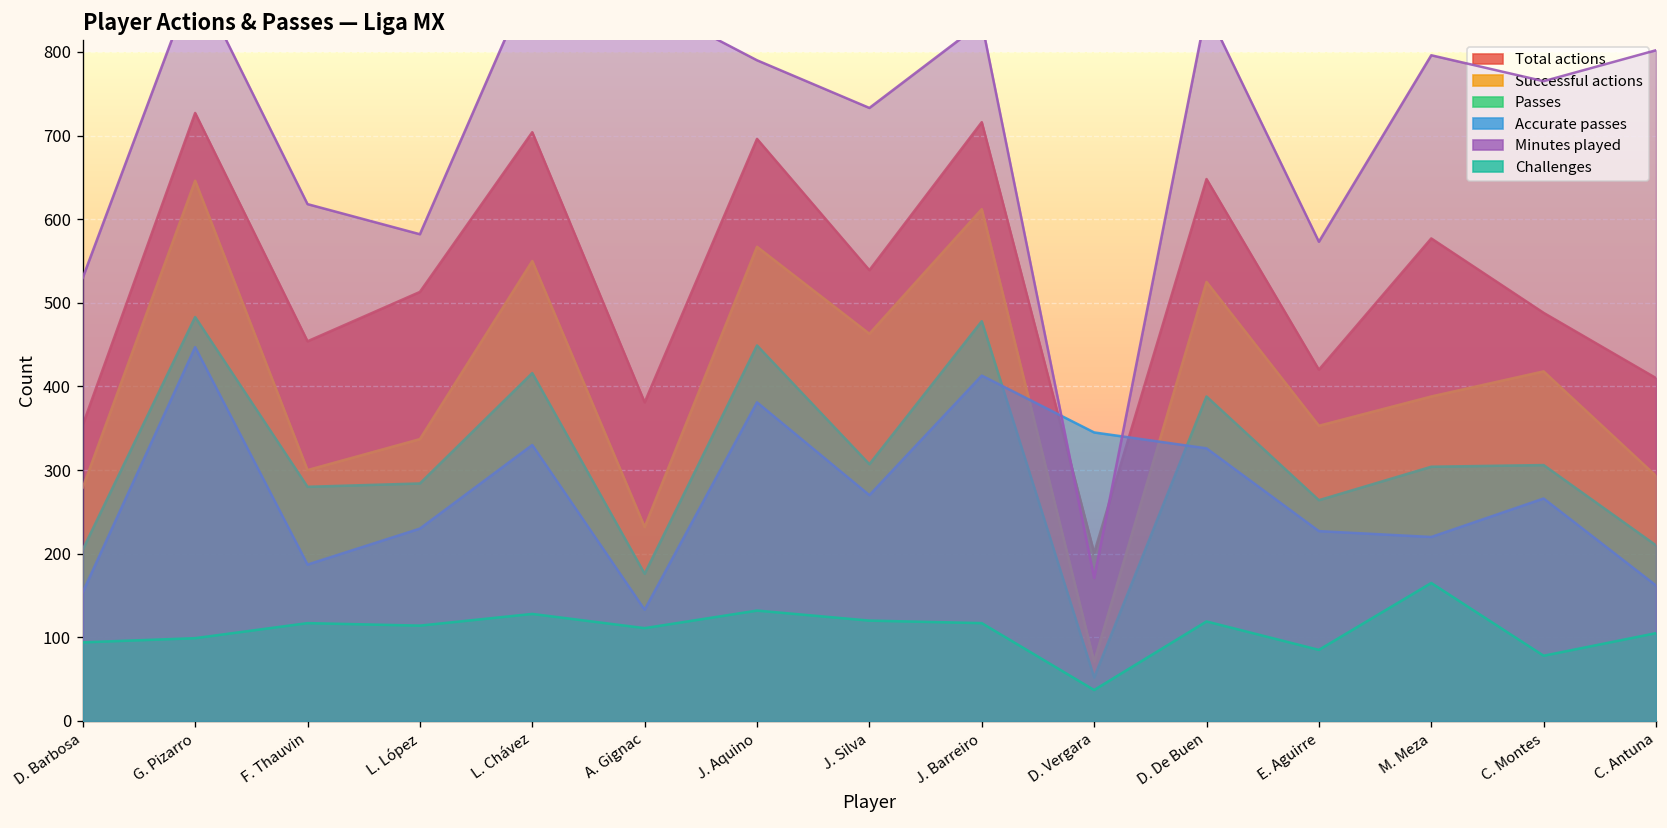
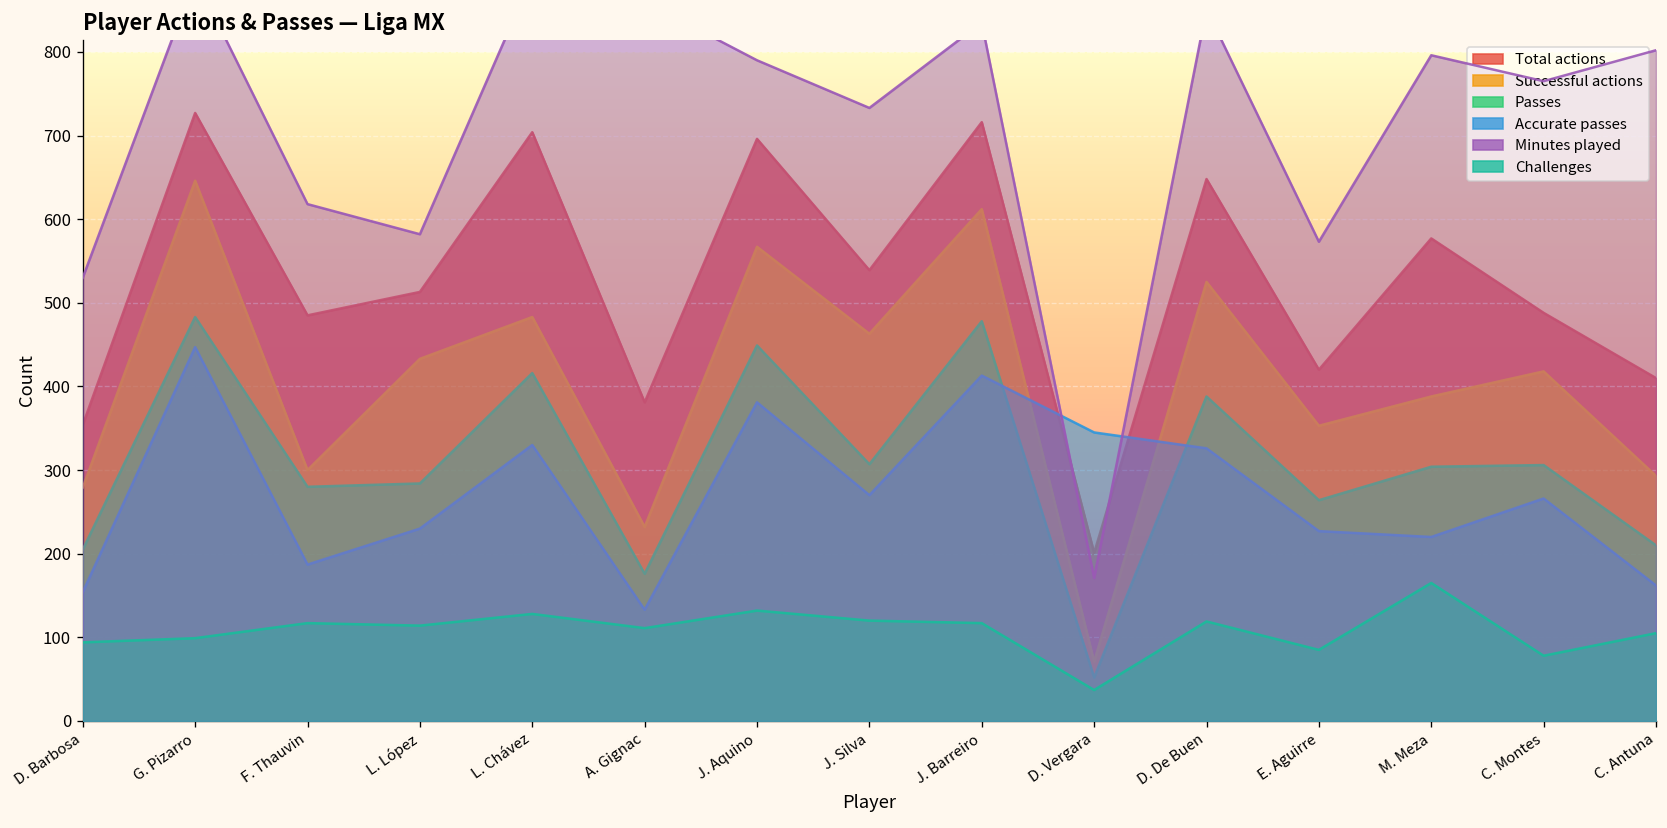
Total actions, F. Thauvin: 450 -> 490
Successful actions, L. López: 340 -> 430
Successful actions, L. Chávez: 550 -> 480
